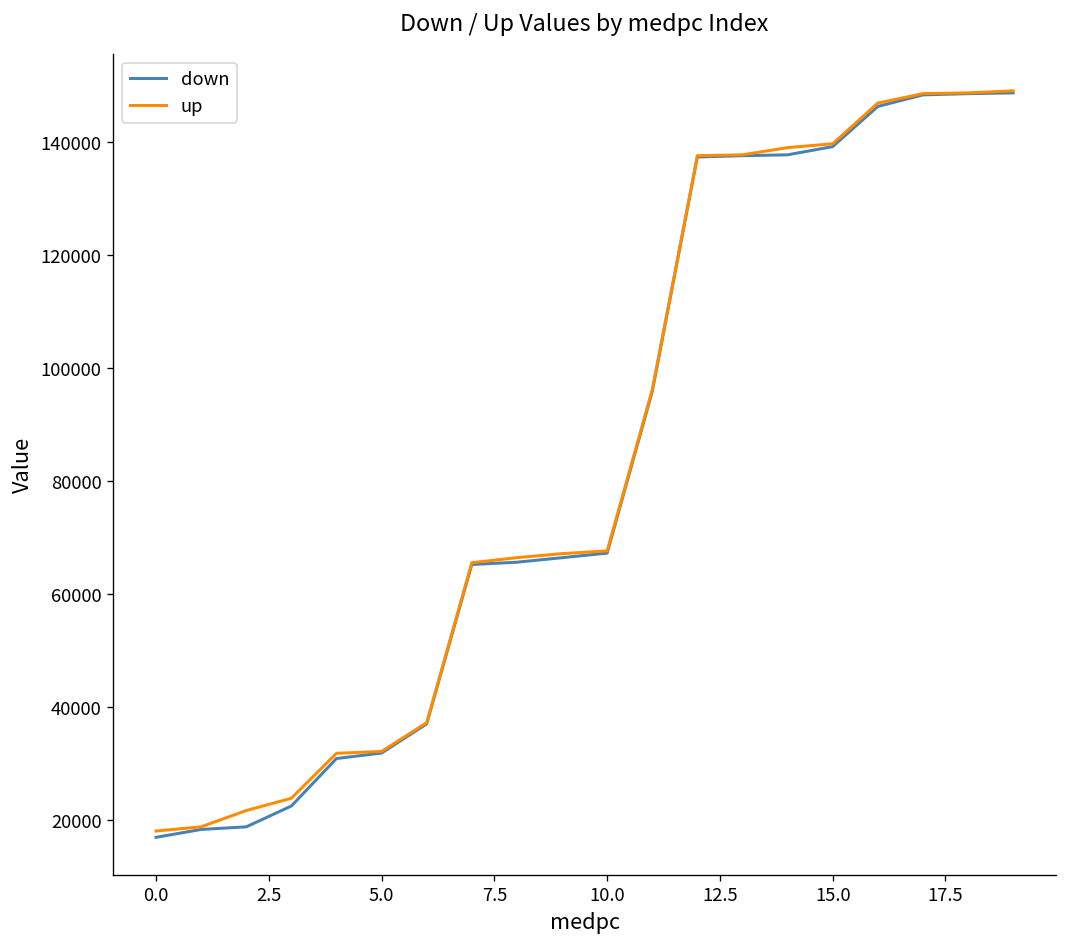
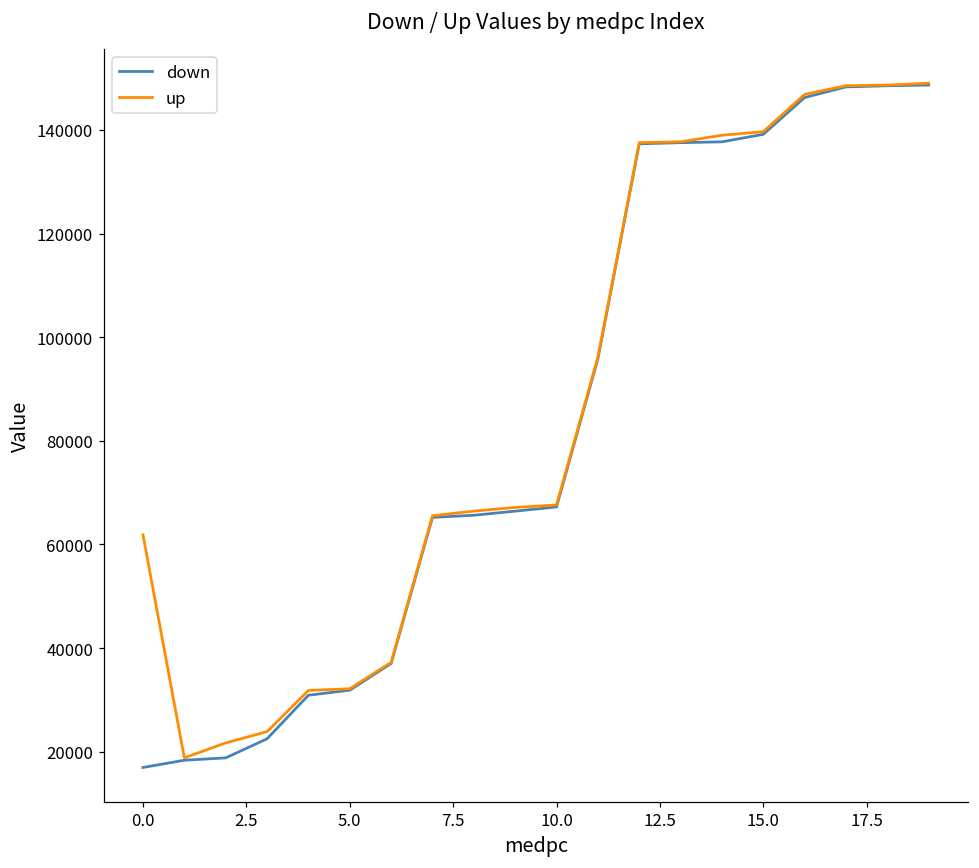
up, 0.0: 18000 -> 62000
